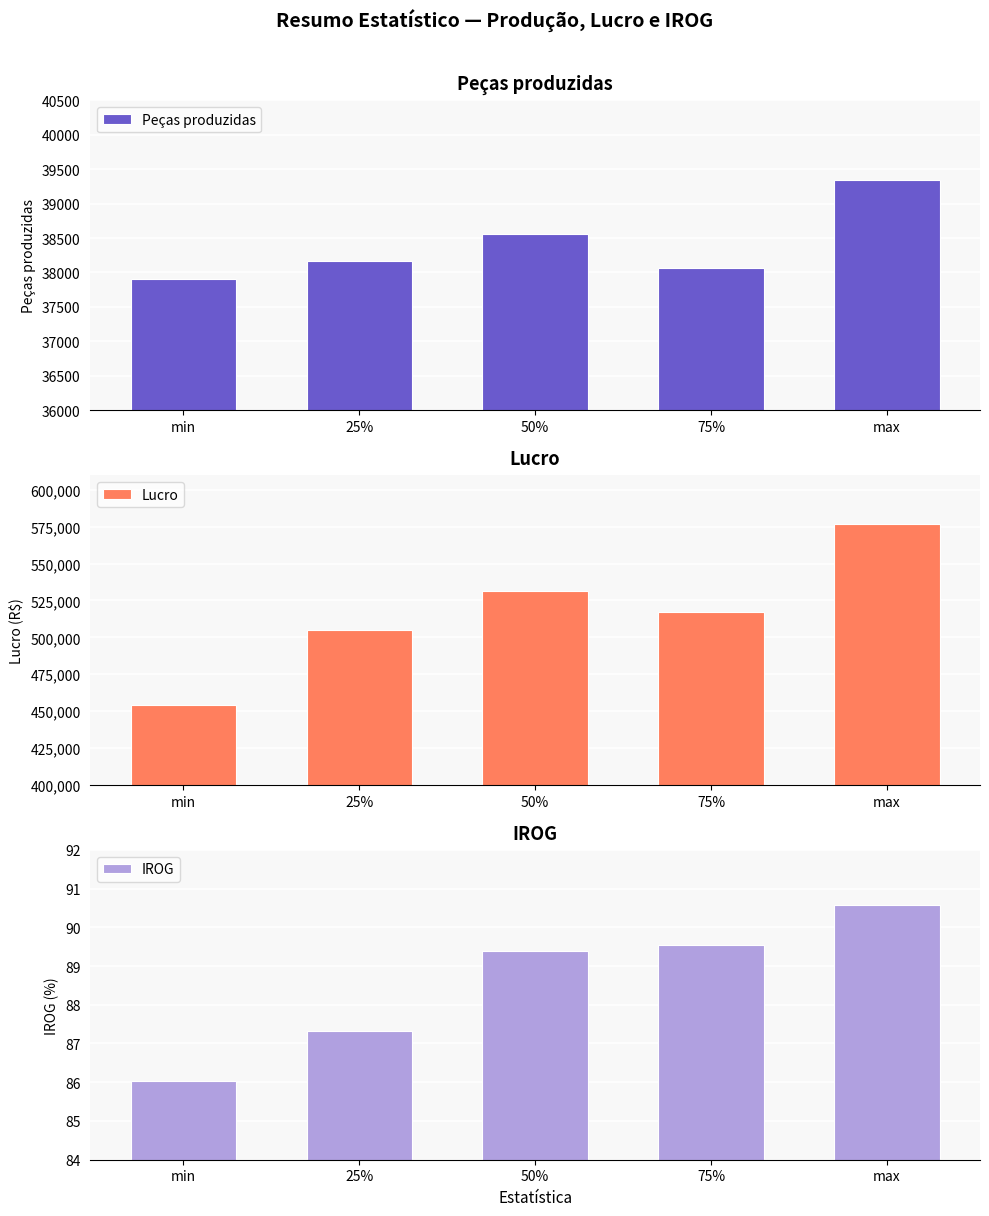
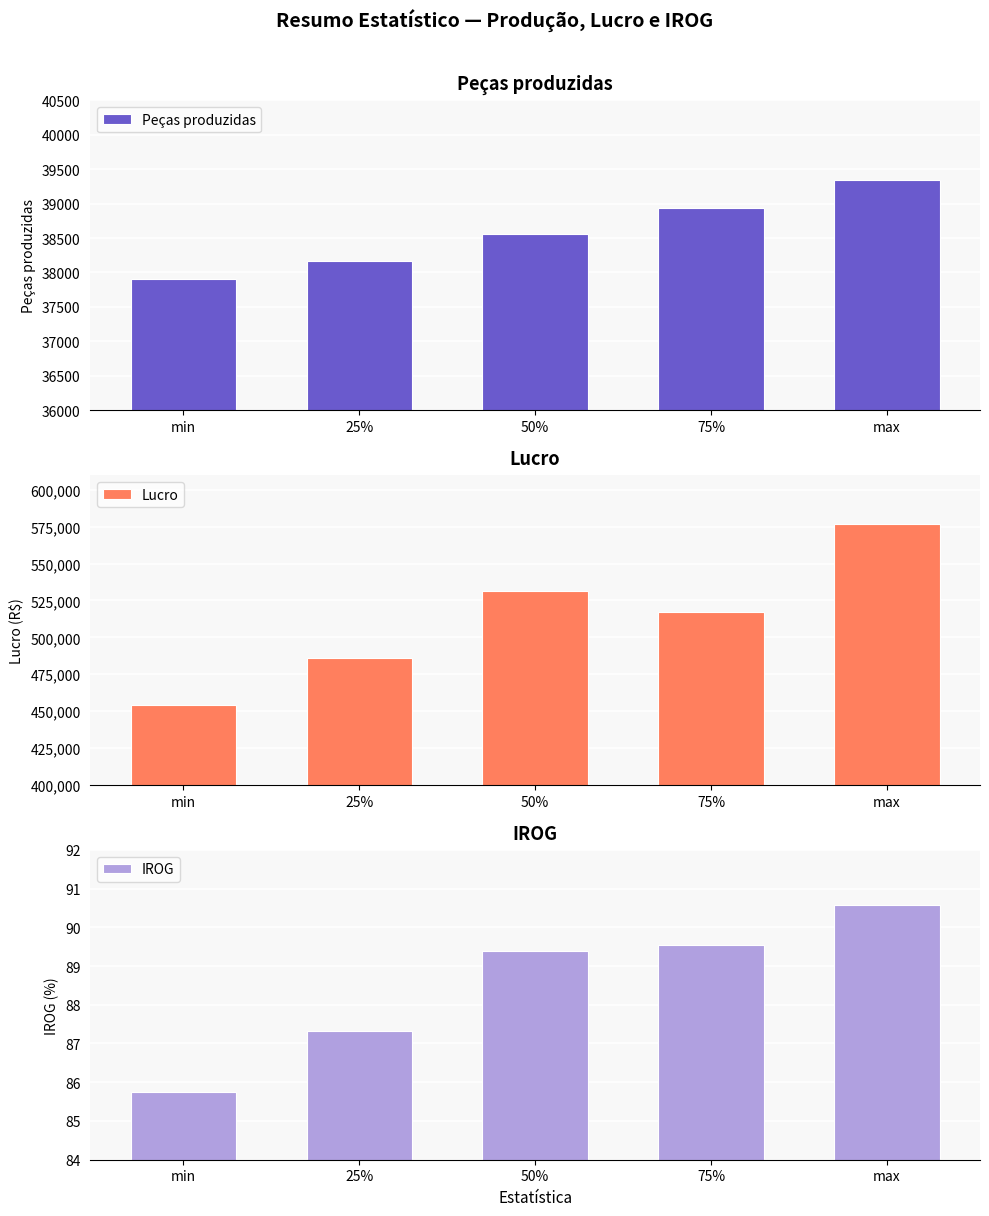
Peças produzidas, 75%: 38100 -> 38900
Lucro, 25%: 505,000 -> 486,000
IROG, min: 86.0 -> 85.8
